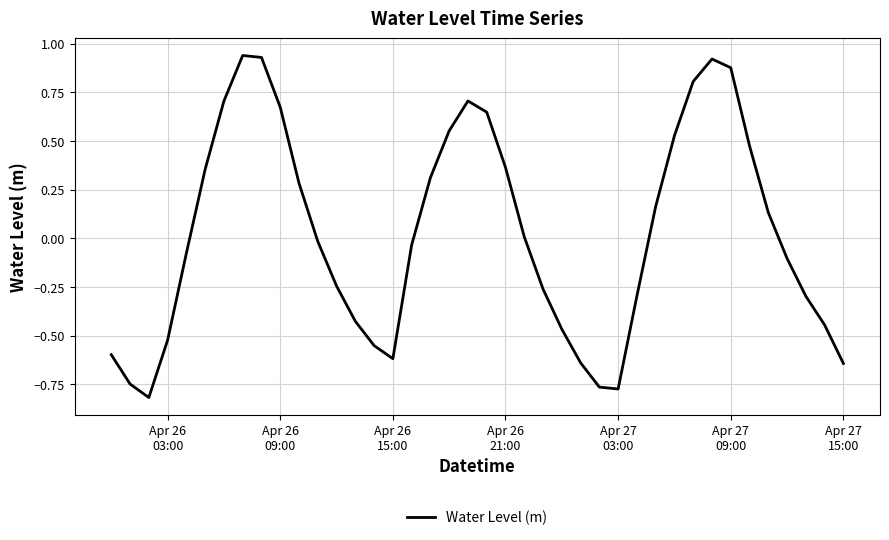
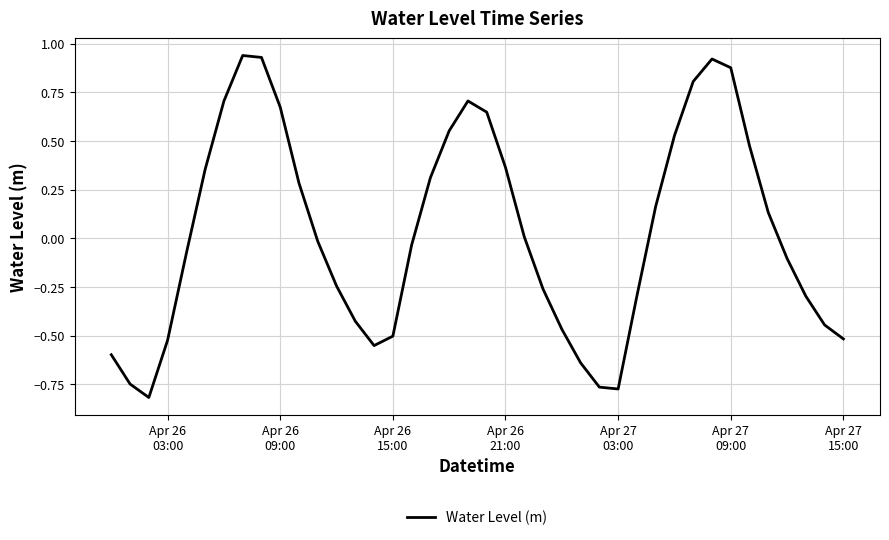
Apr 26 15:00: -0.62 -> -0.50
Apr 27 15:00: -0.64 -> -0.52
